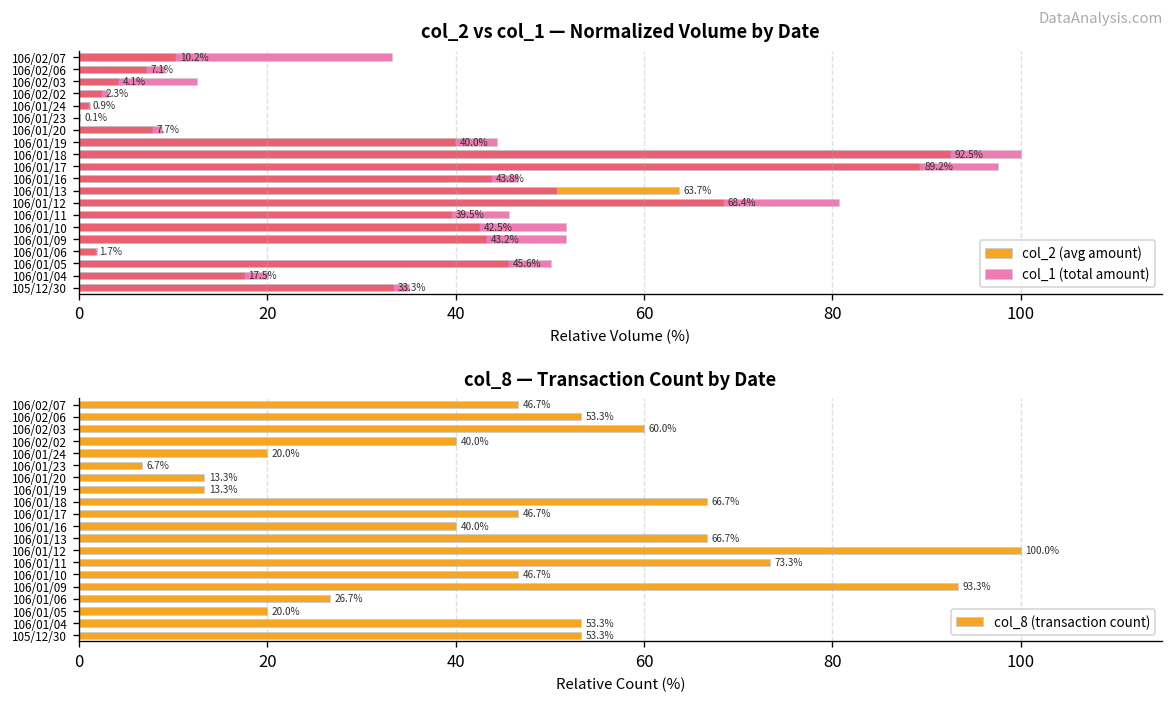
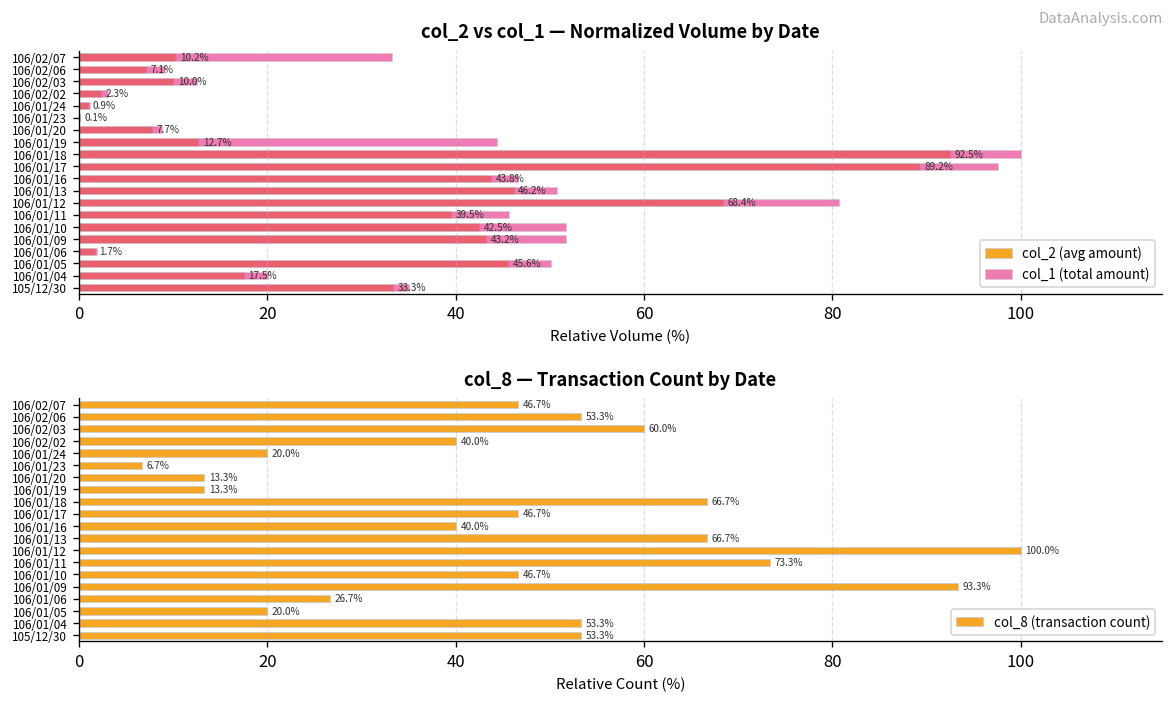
col_2 vs col_1 — Normalized Volume by Date, col_2 (avg amount), 106/02/03: 4.1% -> 10.0%
col_2 vs col_1 — Normalized Volume by Date, col_2 (avg amount), 106/01/19: 40.0% -> 12.7%
col_2 vs col_1 — Normalized Volume by Date, col_2 (avg amount), 106/01/13: 63.7% -> 46.2%
